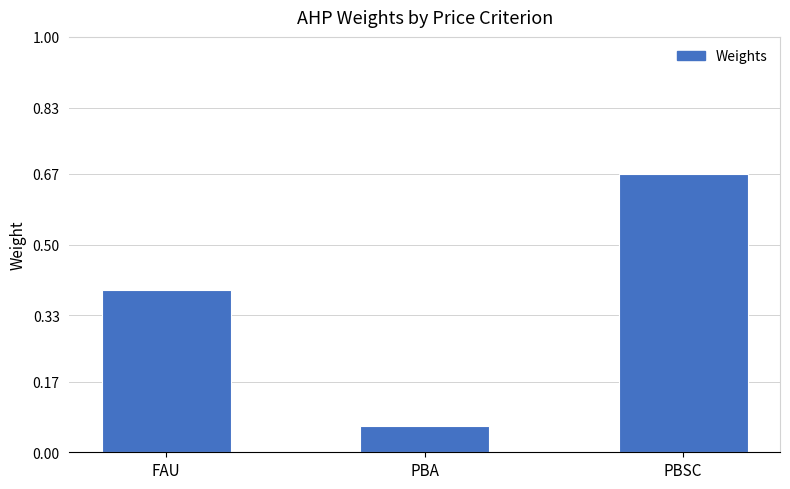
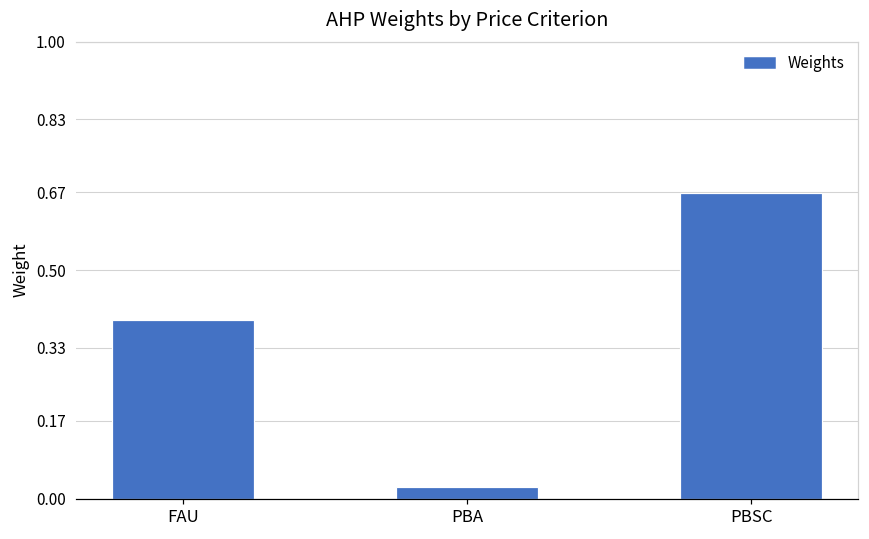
PBA: 0.06 -> 0.02
